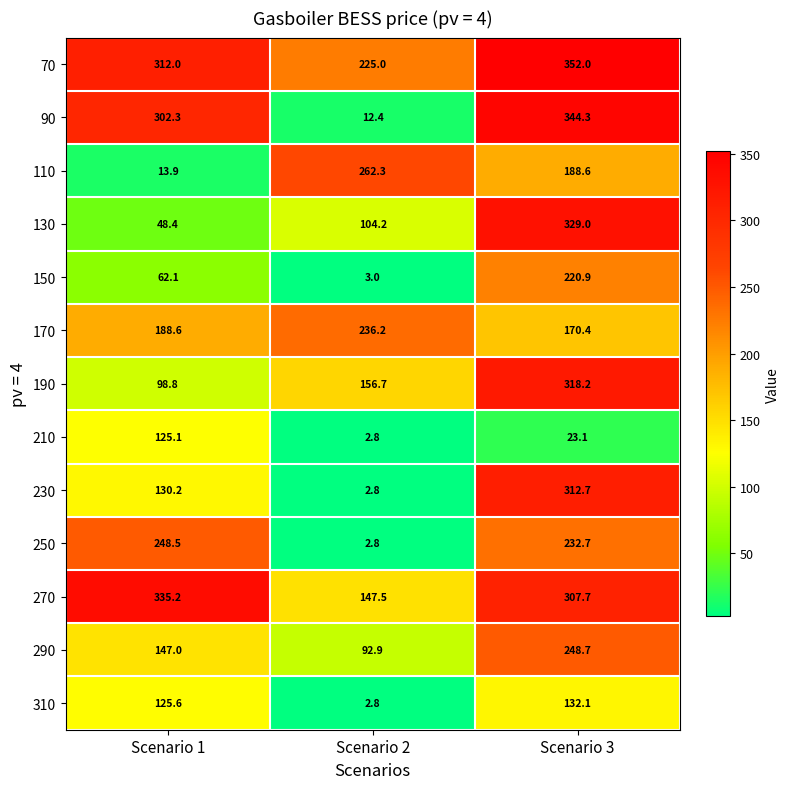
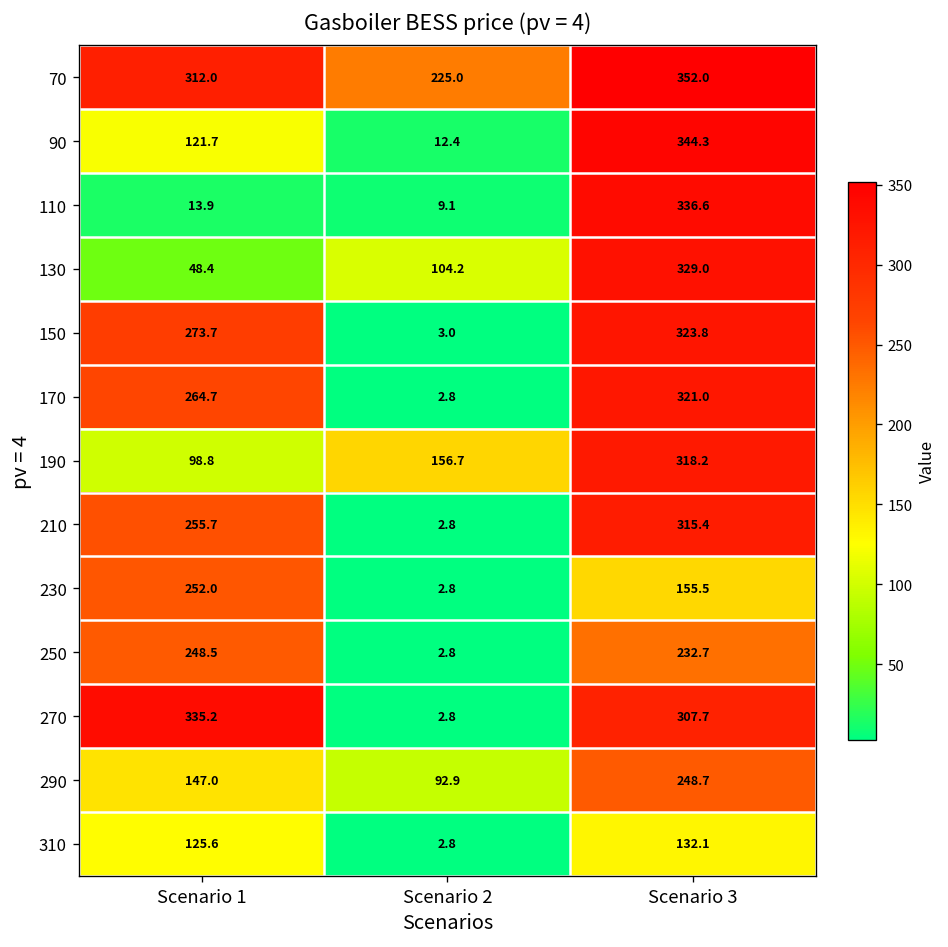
90, Scenario 1: 302.3 -> 121.7
110, Scenario 2: 262.3 -> 9.1
110, Scenario 3: 188.6 -> 336.6
150, Scenario 1: 62.1 -> 273.7
150, Scenario 3: 220.9 -> 323.8
170, Scenario 1: 188.6 -> 264.7
170, Scenario 2: 236.2 -> 2.8
170, Scenario 3: 170.4 -> 321.0
210, Scenario 1: 125.1 -> 255.7
210, Scenario 3: 23.1 -> 315.4
230, Scenario 1: 130.2 -> 252.0
230, Scenario 3: 312.7 -> 155.5
270, Scenario 2: 147.5 -> 2.8
